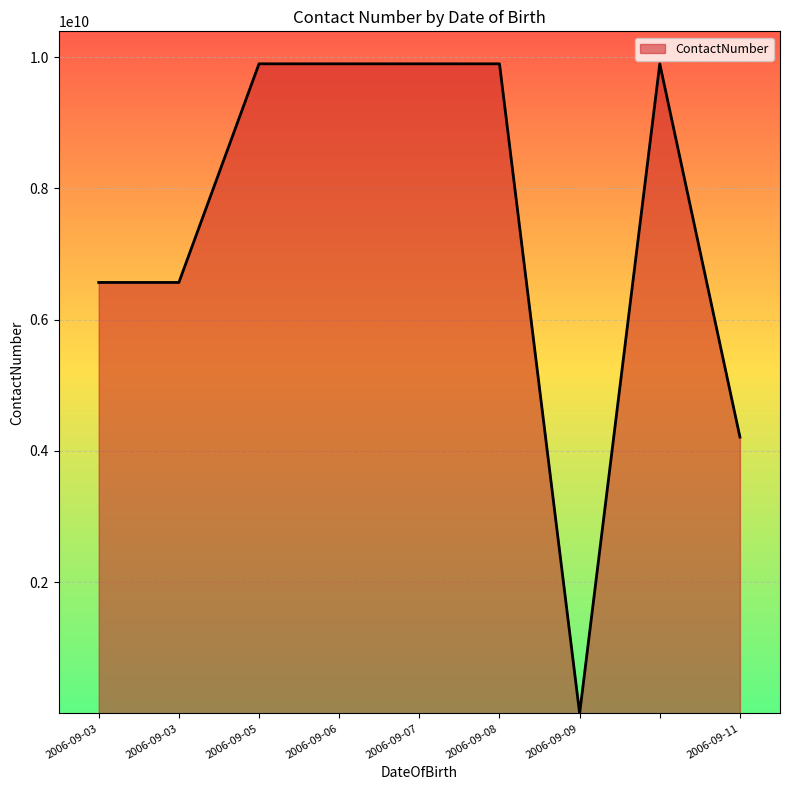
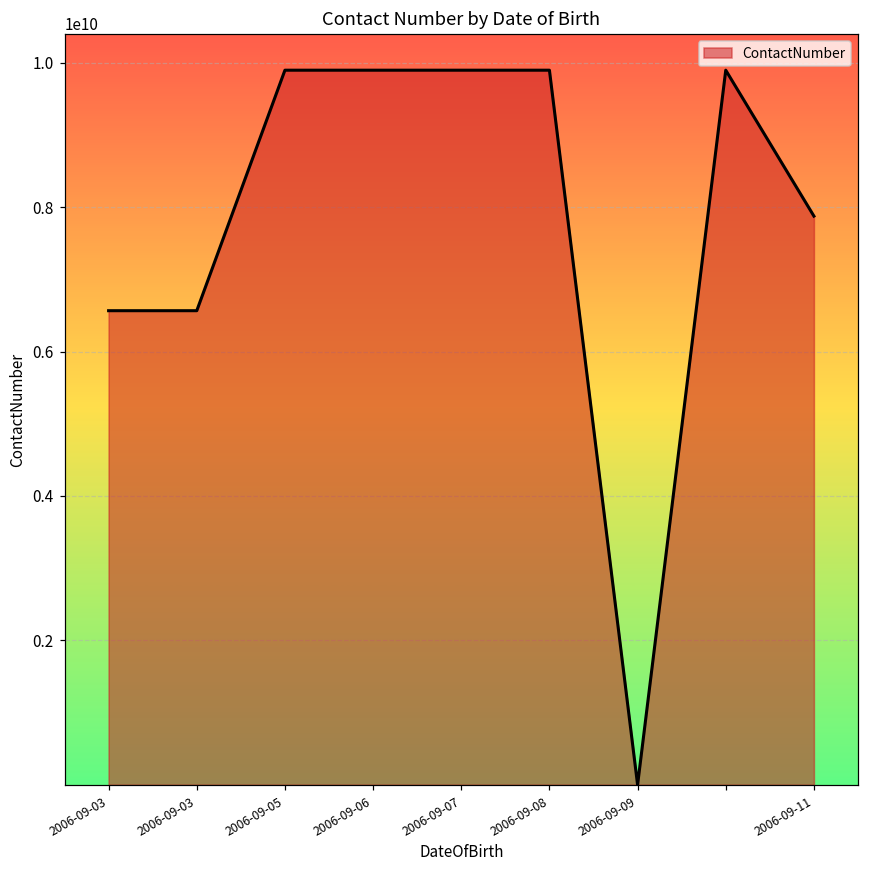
2006-09-11: 4200000000 -> 7900000000
